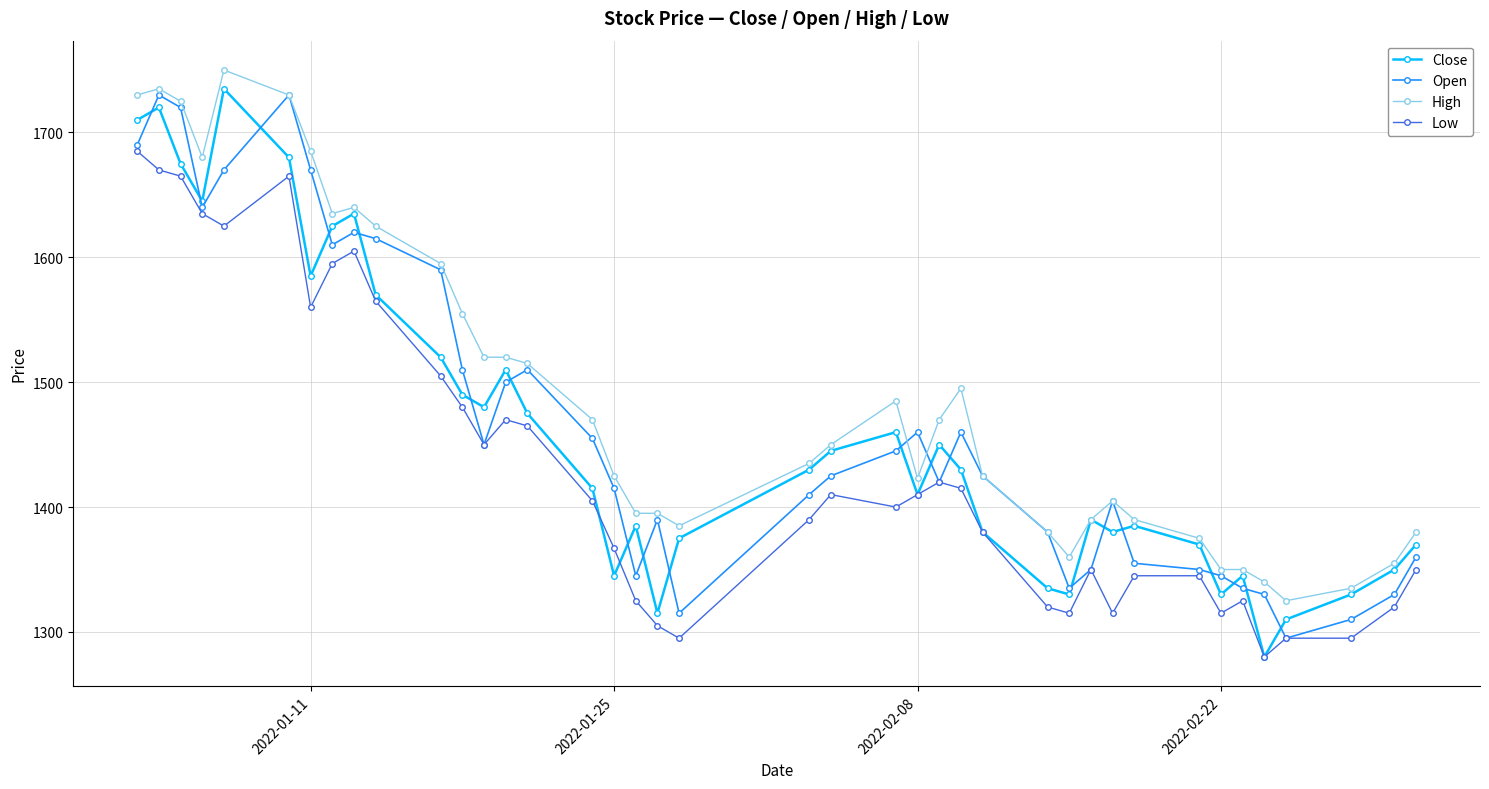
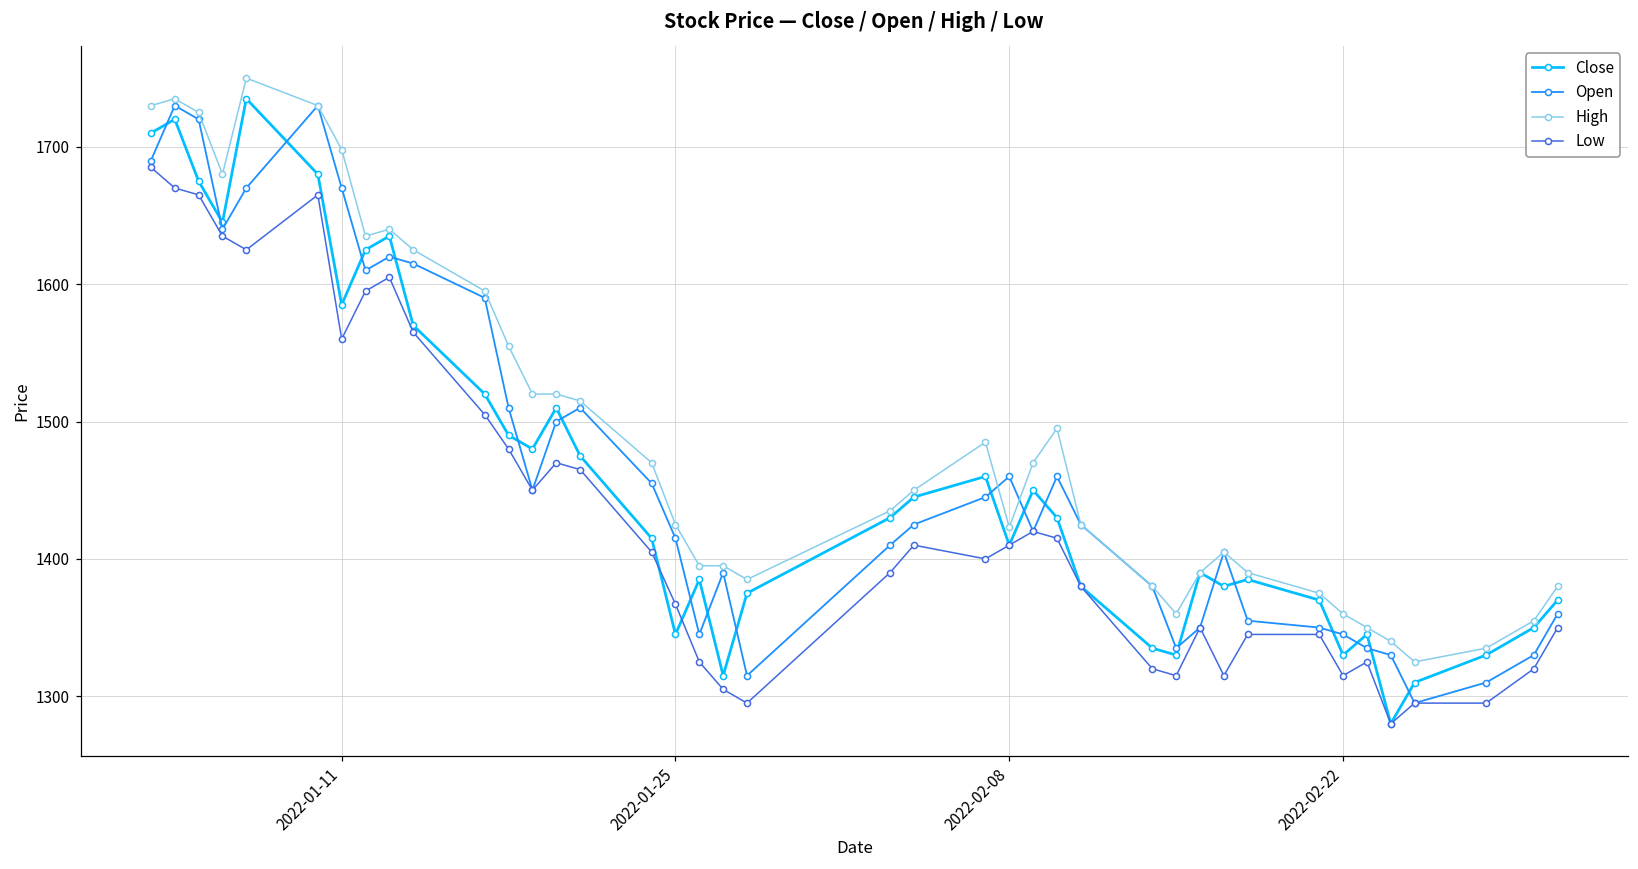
High, 2022-01-11: 1685 -> 1698
High, 2022-02-22: 1350 -> 1360
